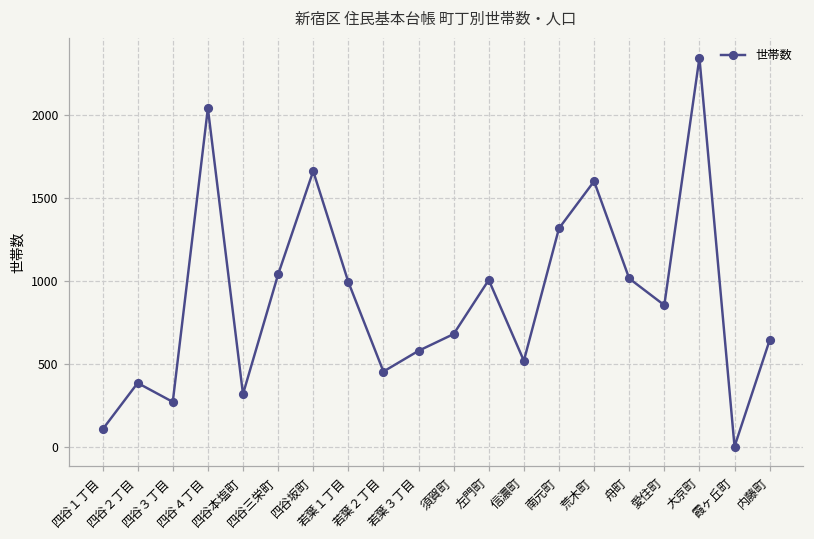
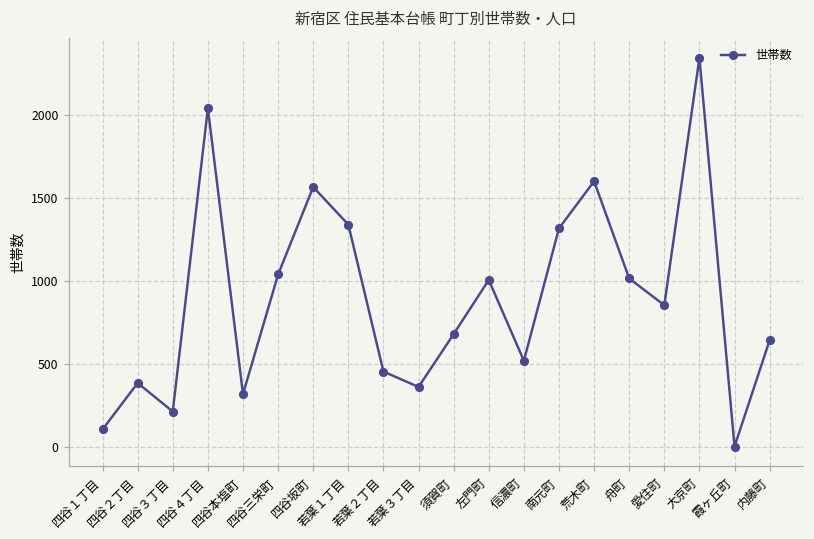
四谷３丁目: 270 -> 210
四谷坂町: 1660 -> 1560
若葉１丁目: 990 -> 1340
若葉３丁目: 580 -> 360
